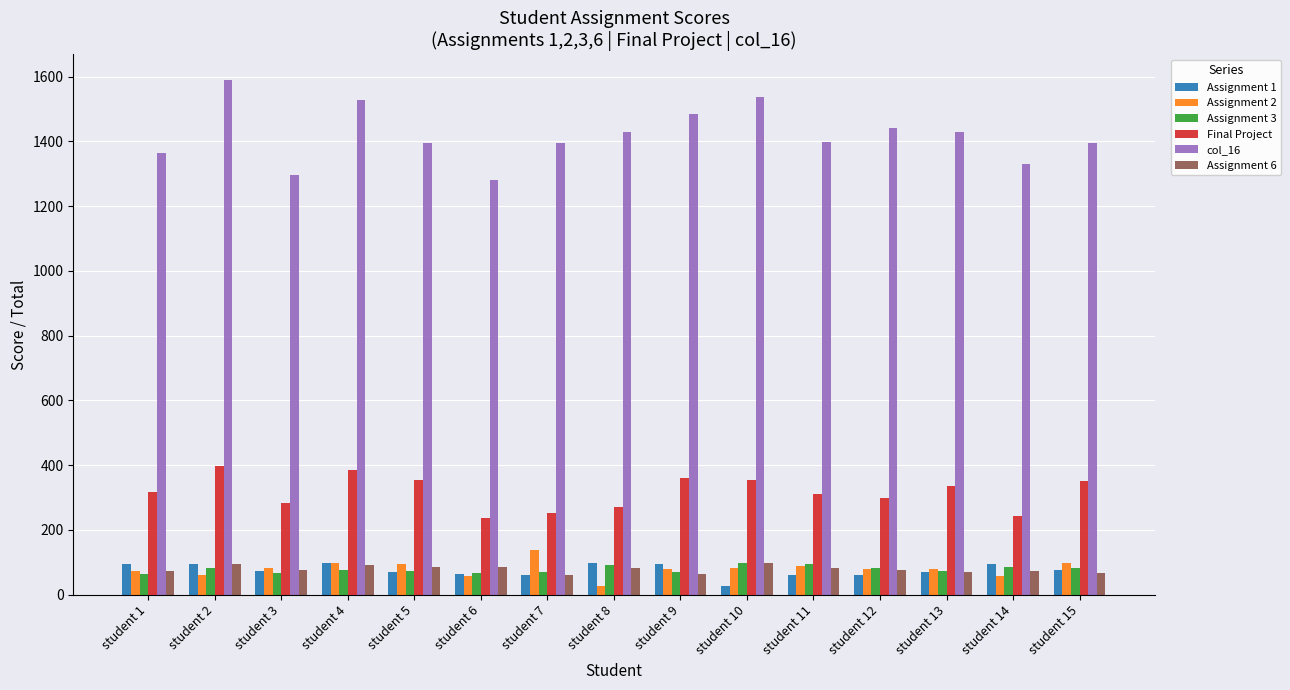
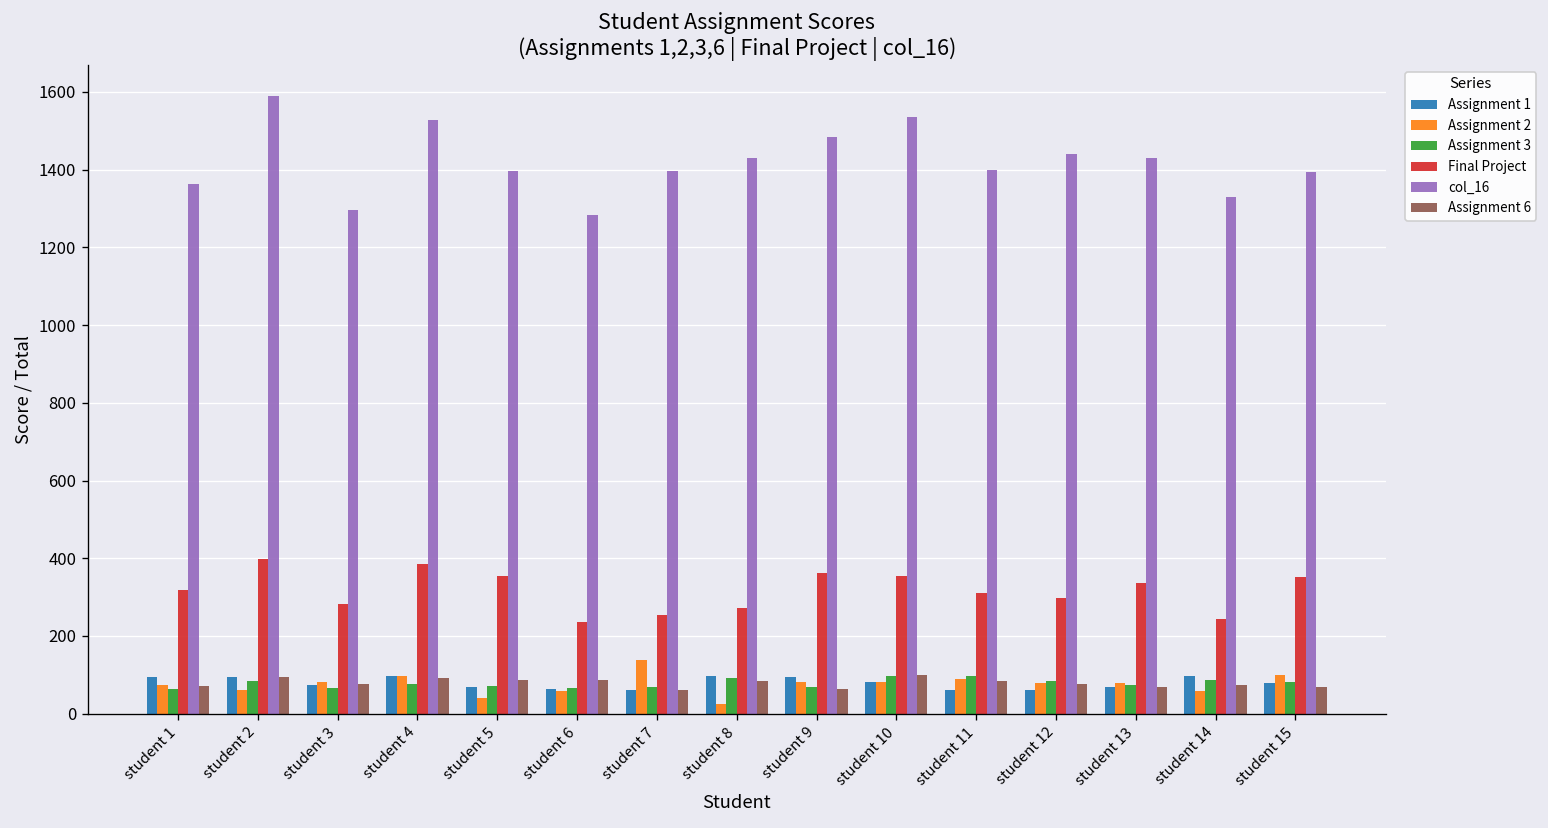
Assignment 2, student 5: 100 -> 40
Assignment 1, student 10: 30 -> 80
